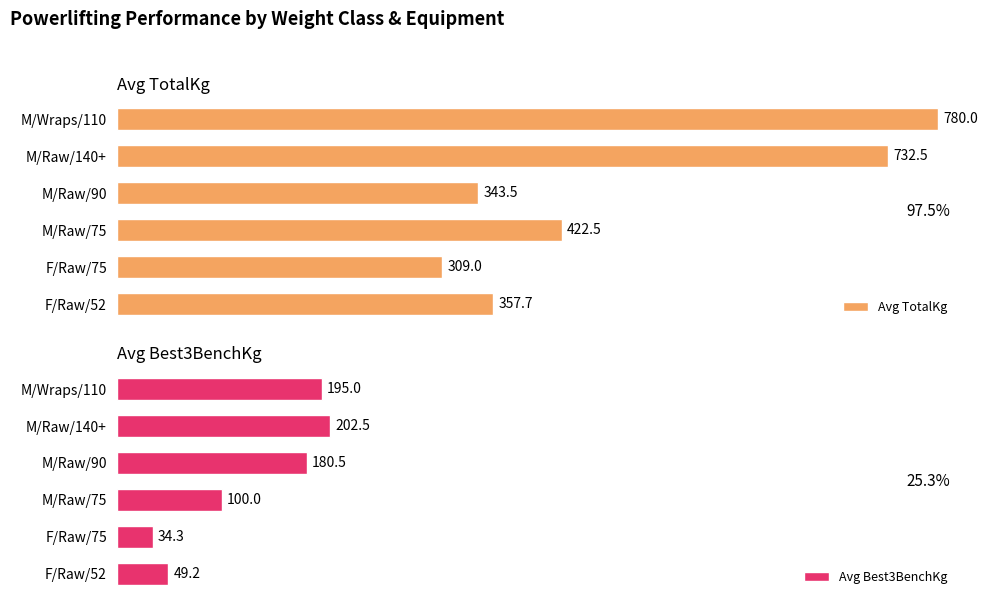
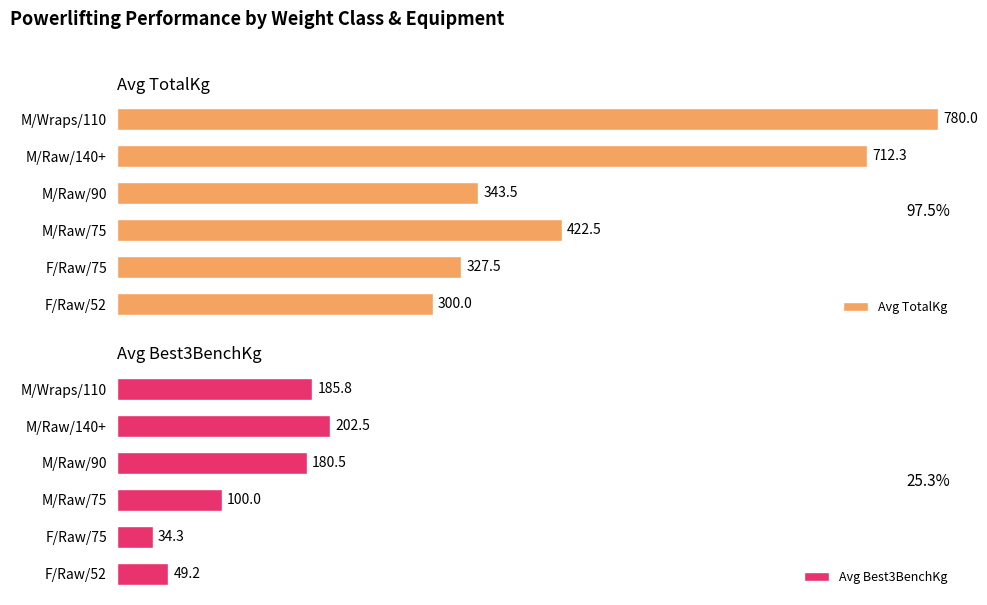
Avg TotalKg, M/Raw/140+: 732.5 -> 712.3
Avg TotalKg, F/Raw/75: 309.0 -> 327.5
Avg TotalKg, F/Raw/52: 357.7 -> 300.0
Avg Best3BenchKg, M/Wraps/110: 195.0 -> 185.8
